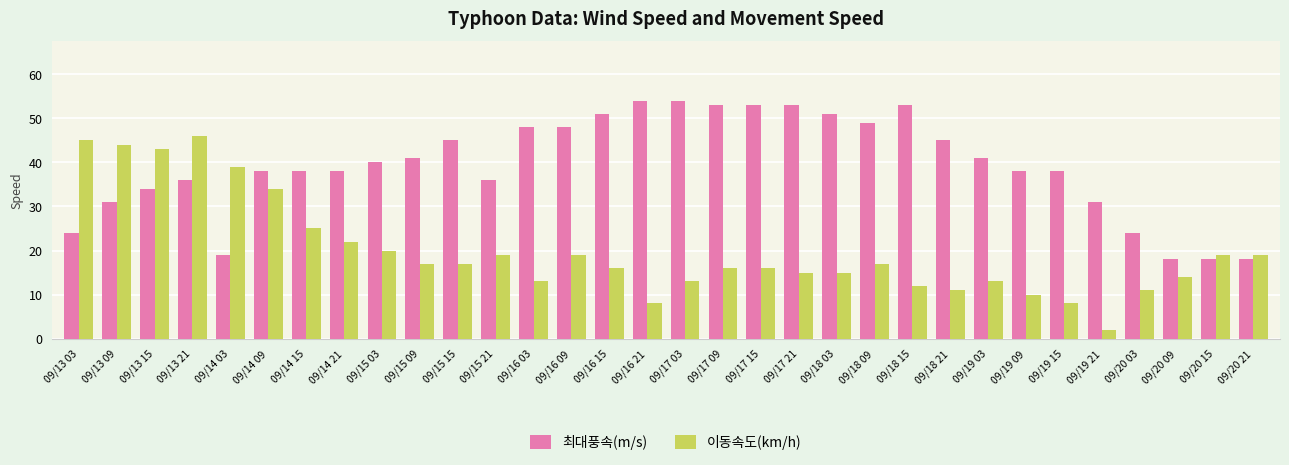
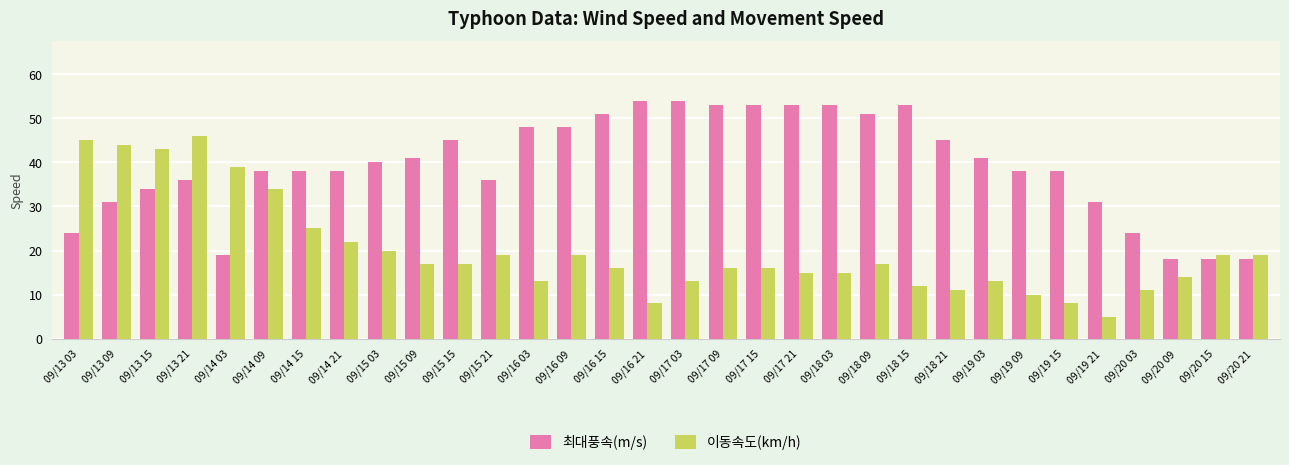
최대풍속(m/s), 09/18 03: 51 -> 53
최대풍속(m/s), 09/18 09: 49 -> 51
이동속도(km/h), 09/19 21: 2 -> 5
